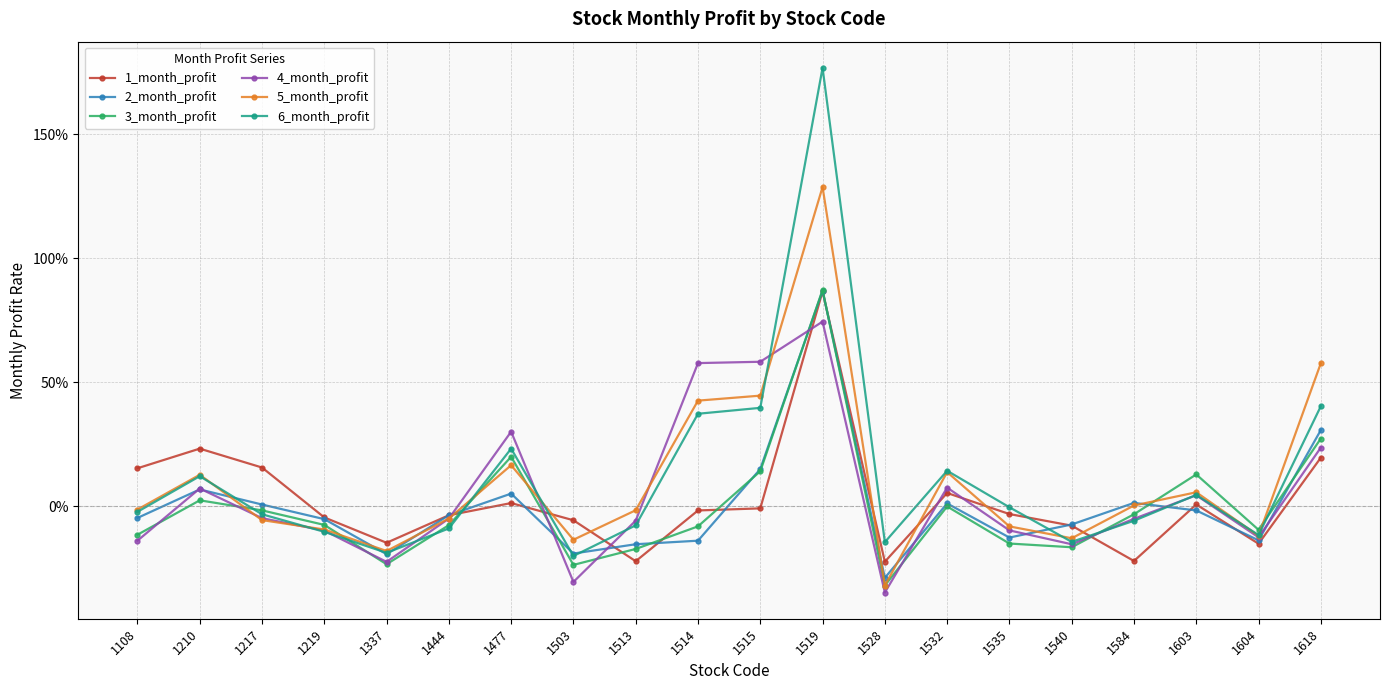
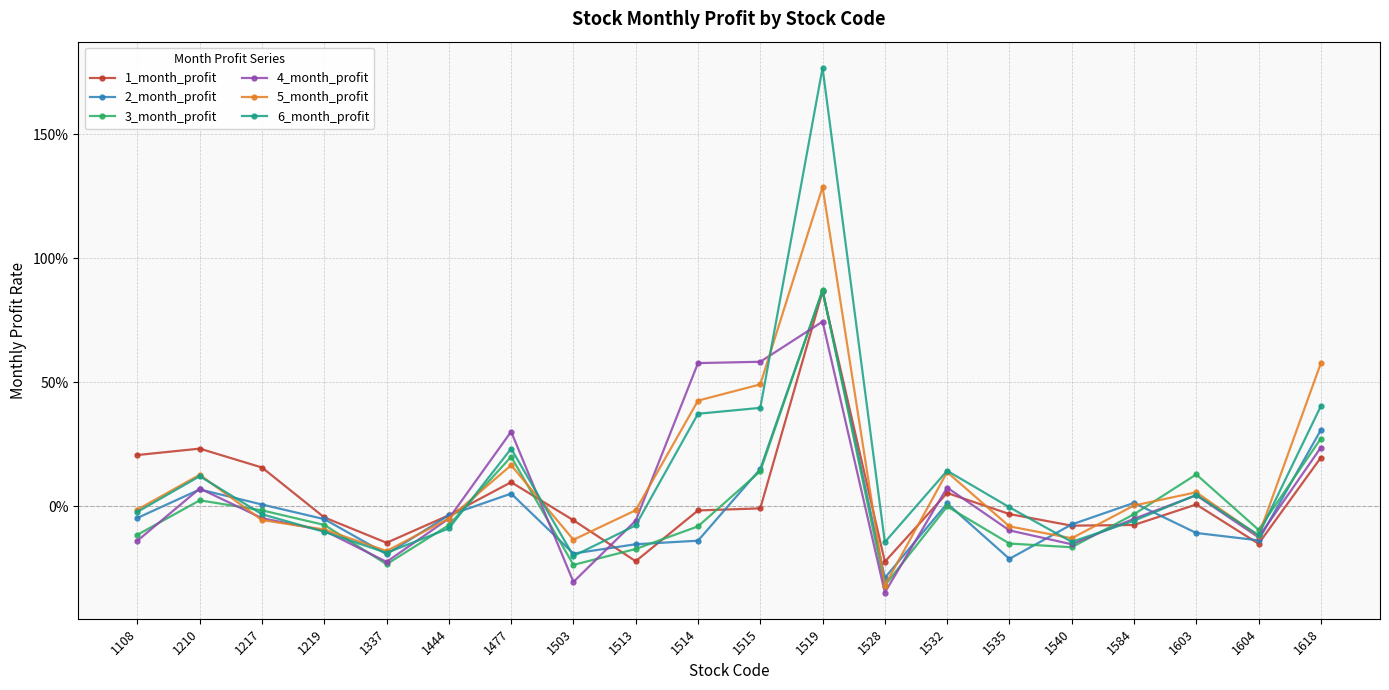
1_month_profit, 1108: 15% -> 21%
1_month_profit, 1477: 1% -> 10%
5_month_profit, 1515: 45% -> 49%
2_month_profit, 1535: -13% -> -21%
1_month_profit, 1584: -22% -> -7%
2_month_profit, 1603: -2% -> -11%
